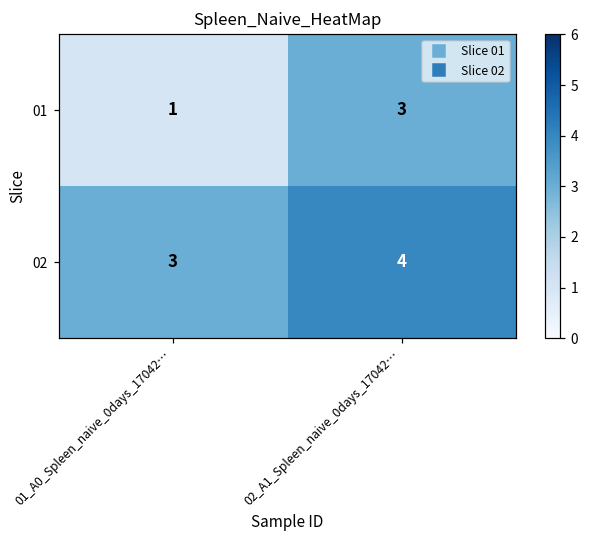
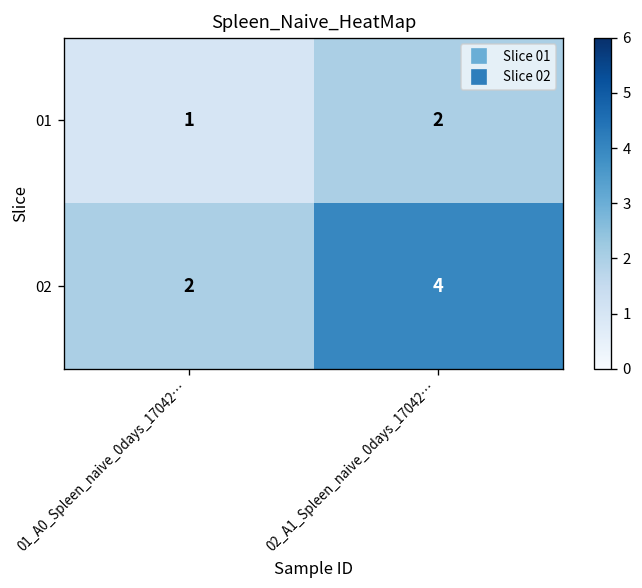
01, 02_A1_Spleen_naive_0days_17042…: 3 -> 2
02, 01_A0_Spleen_naive_0days_17042…: 3 -> 2
